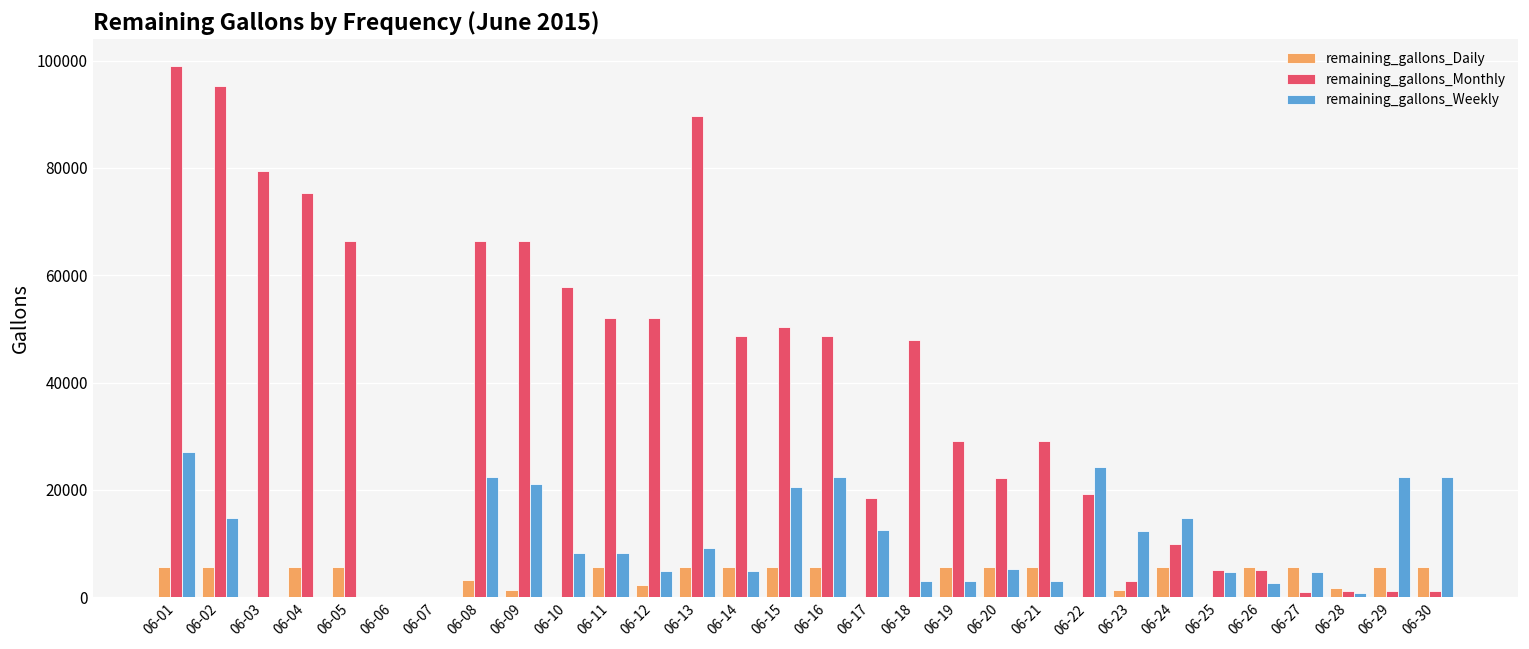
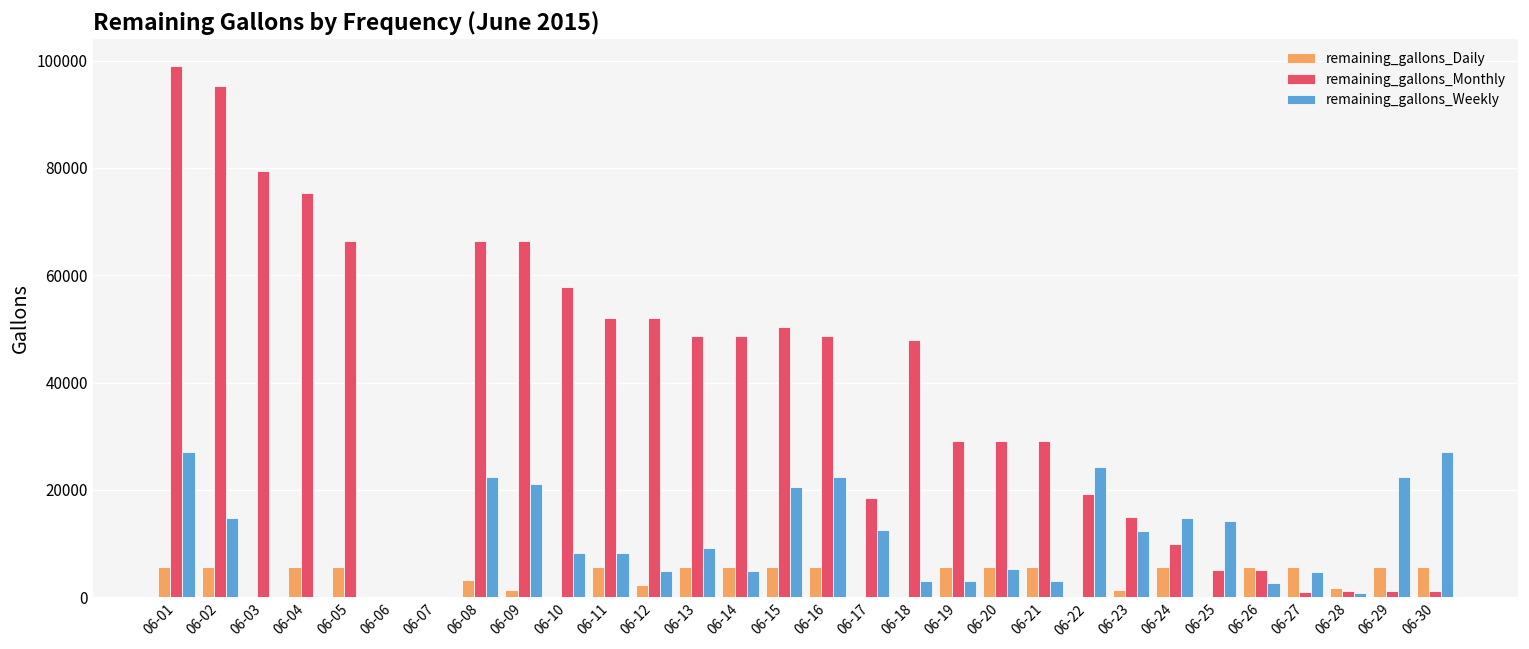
remaining_gallons_Monthly, 06-13: 90000 -> 49000
remaining_gallons_Monthly, 06-20: 22000 -> 29000
remaining_gallons_Monthly, 06-23: 3000 -> 15000
remaining_gallons_Weekly, 06-25: 5000 -> 14000
remaining_gallons_Weekly, 06-30: 23000 -> 27000
